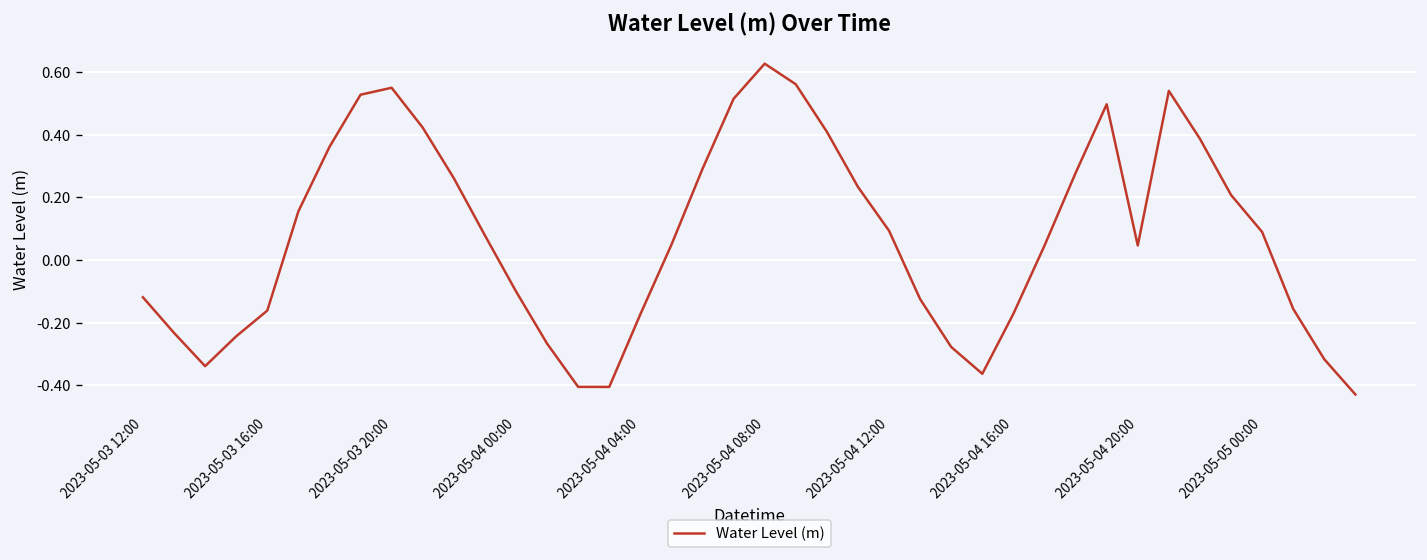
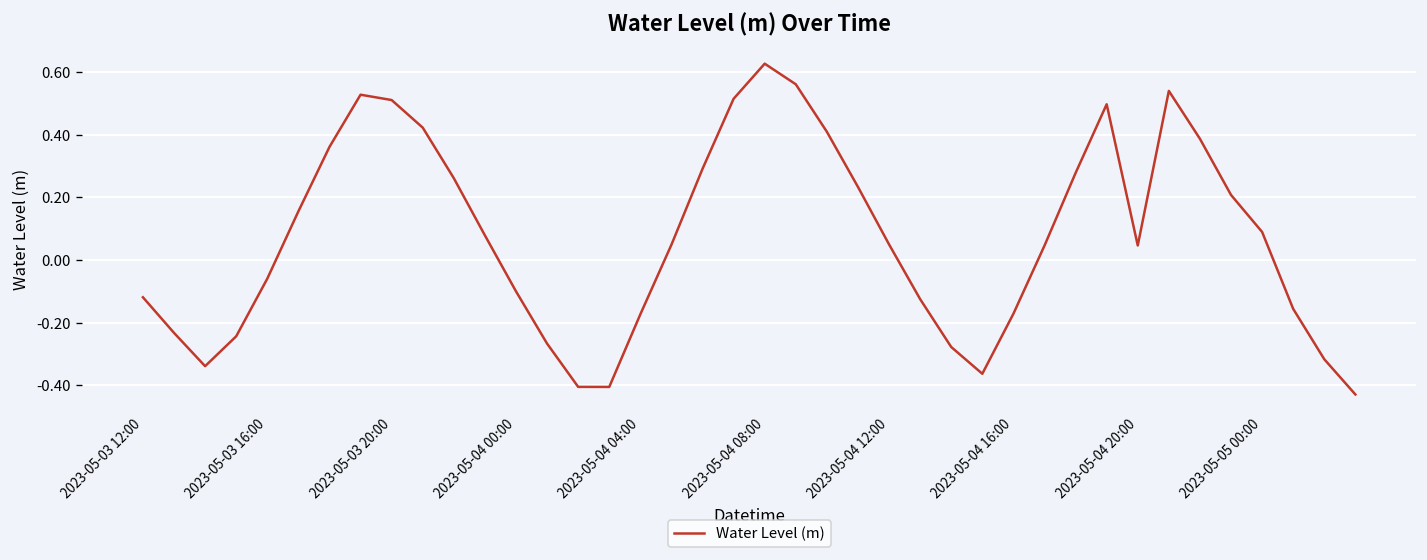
2023-05-03 16:00: -0.16 -> -0.06
2023-05-03 20:00: 0.55 -> 0.51
2023-05-04 12:00: 0.09 -> 0.05
